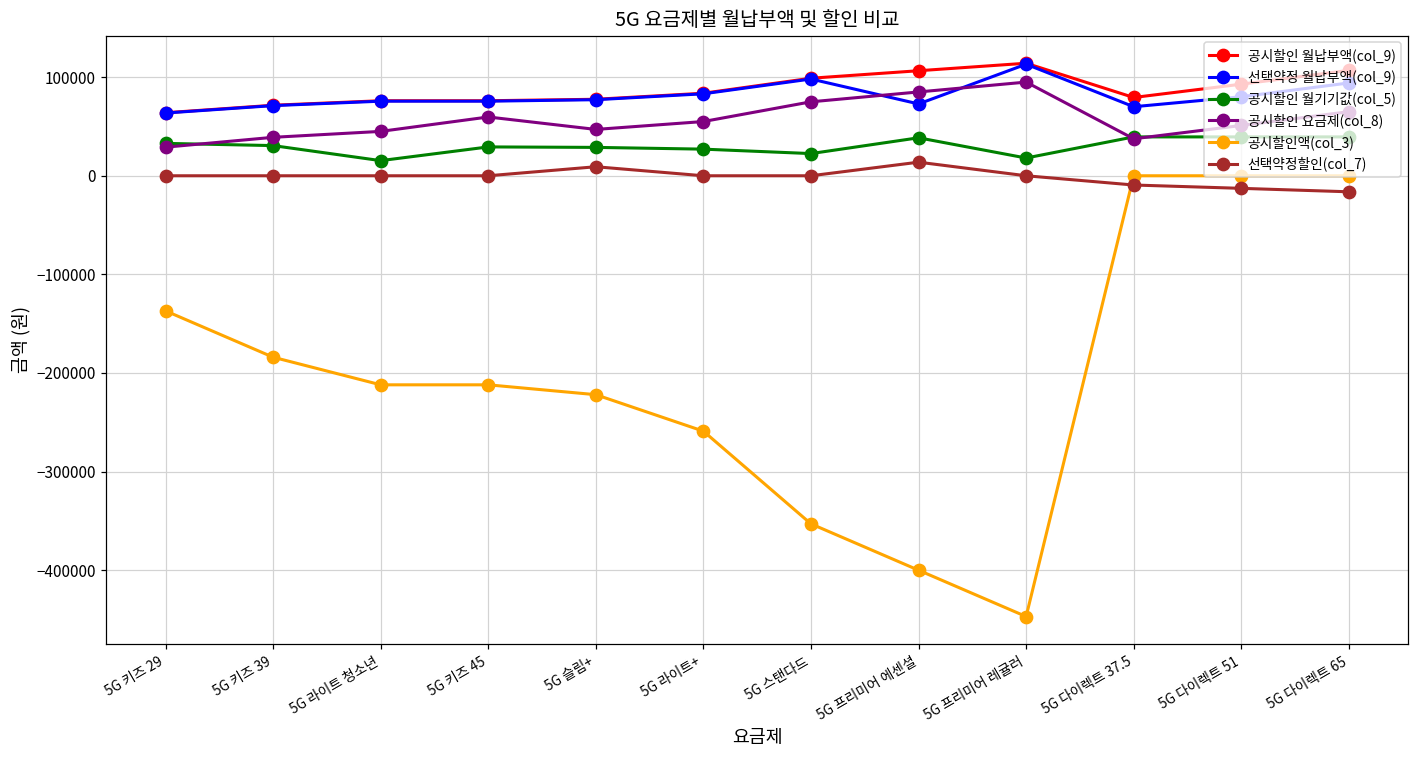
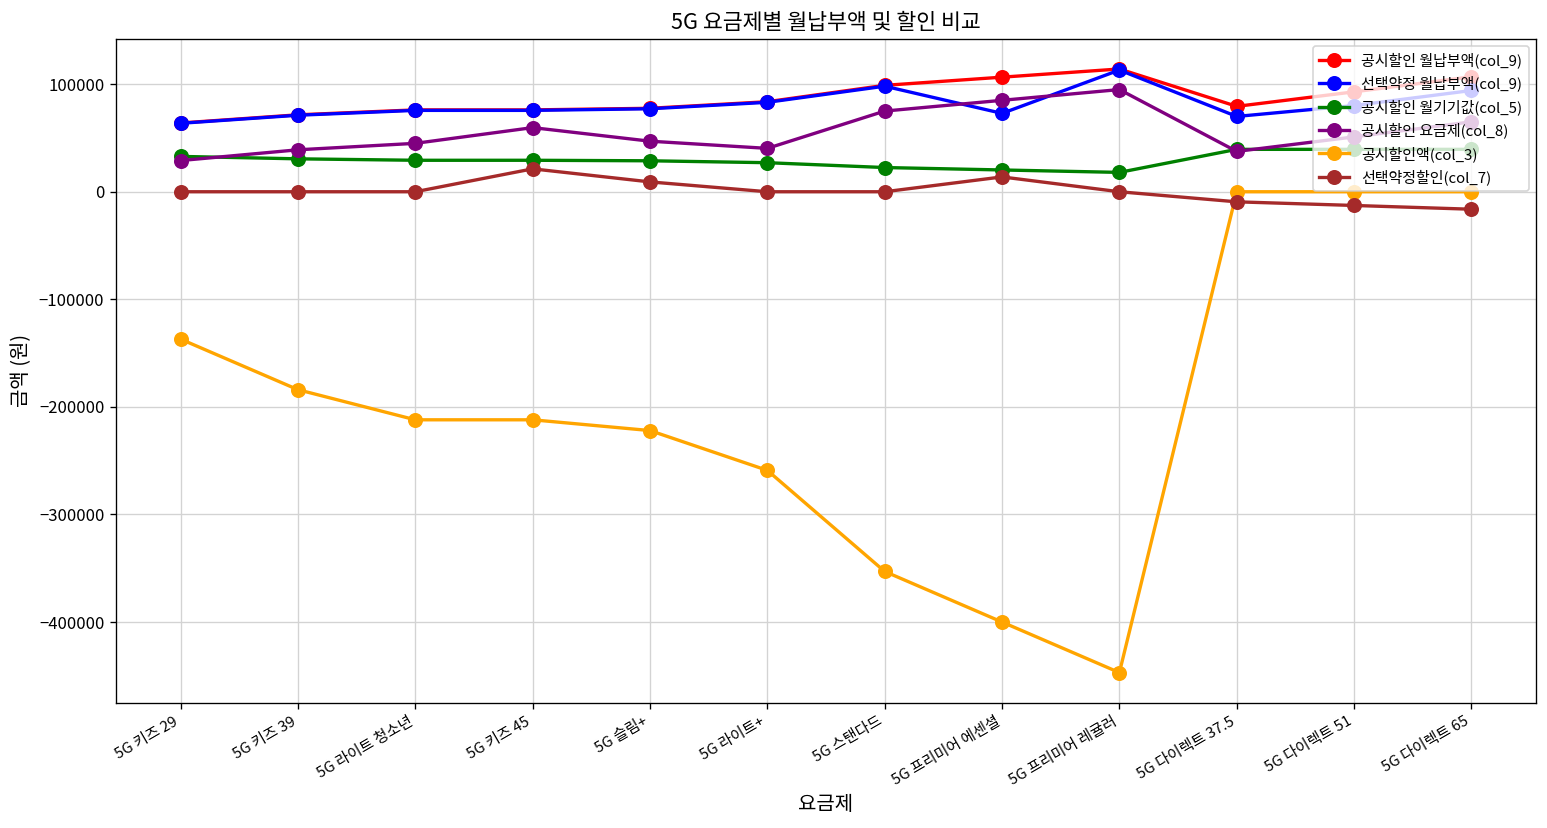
공시할인 월기기값(col_5), 5G 라이트 청소년: 20000 -> 30000
선택약정할인(col_7), 5G 키즈 45: 0 -> 20000
공시할인 요금제(col_8), 5G 라이트+: 60000 -> 40000
공시할인 월기기값(col_5), 5G 프리미어 에센셜: 40000 -> 20000
